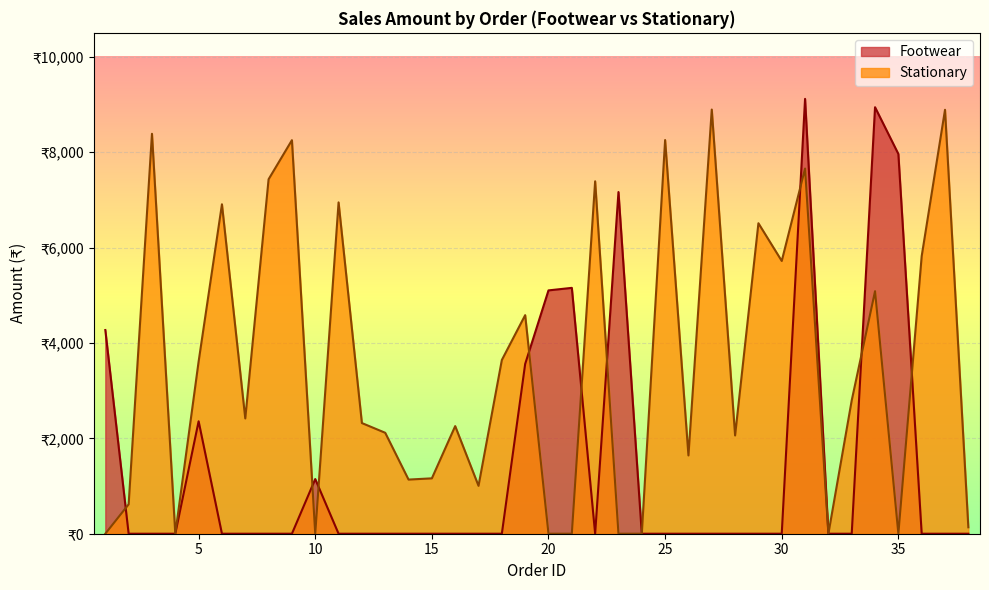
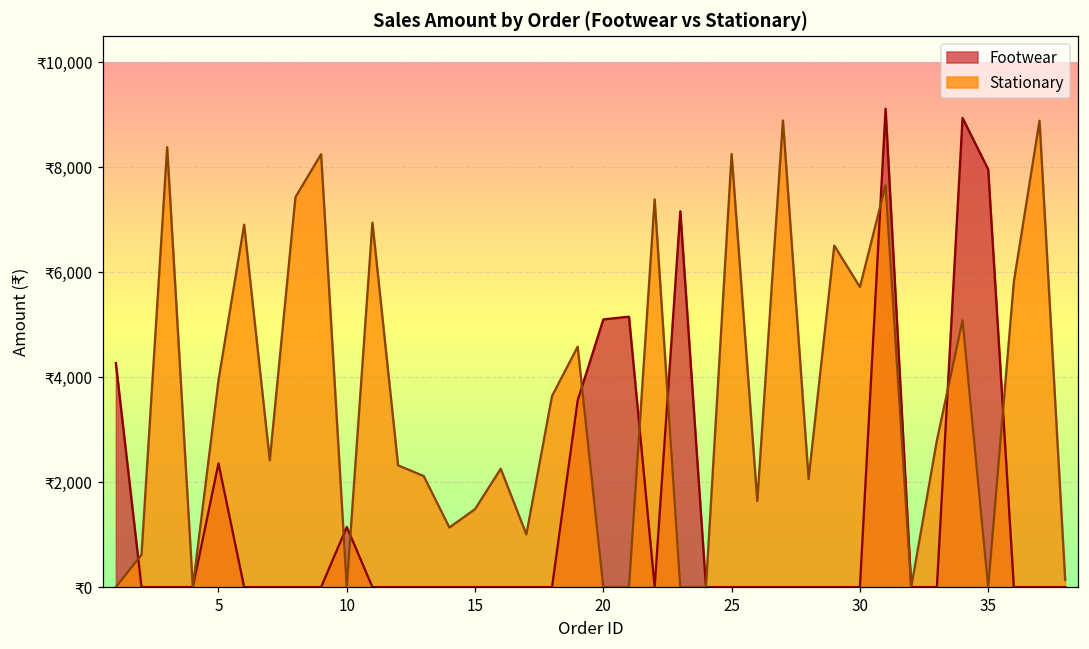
Stationary, 5: ₹3,600 -> ₹3,900
Stationary, 15: ₹1,200 -> ₹1,500
